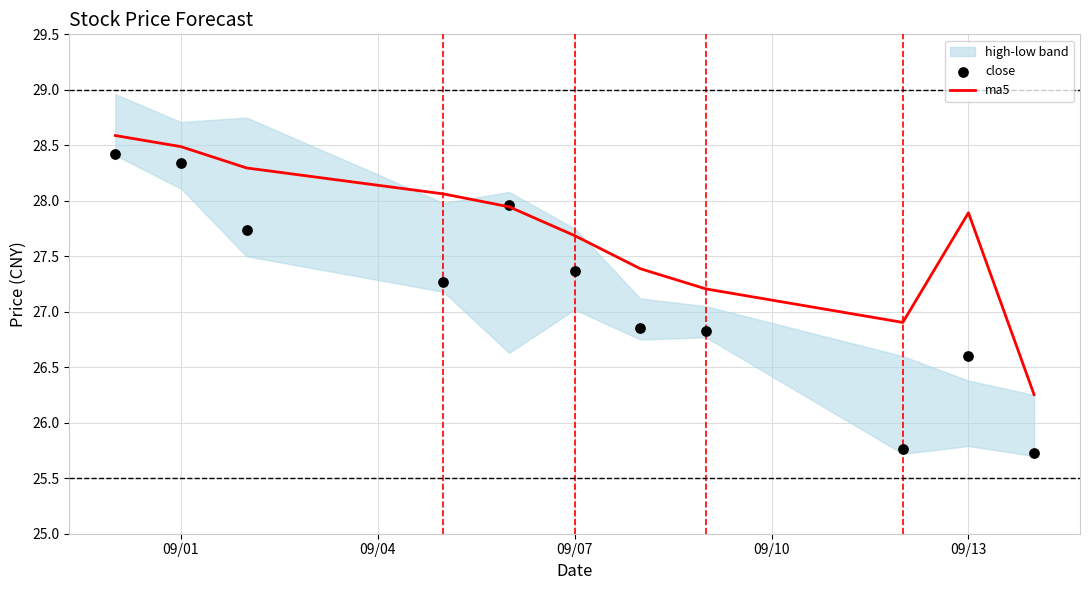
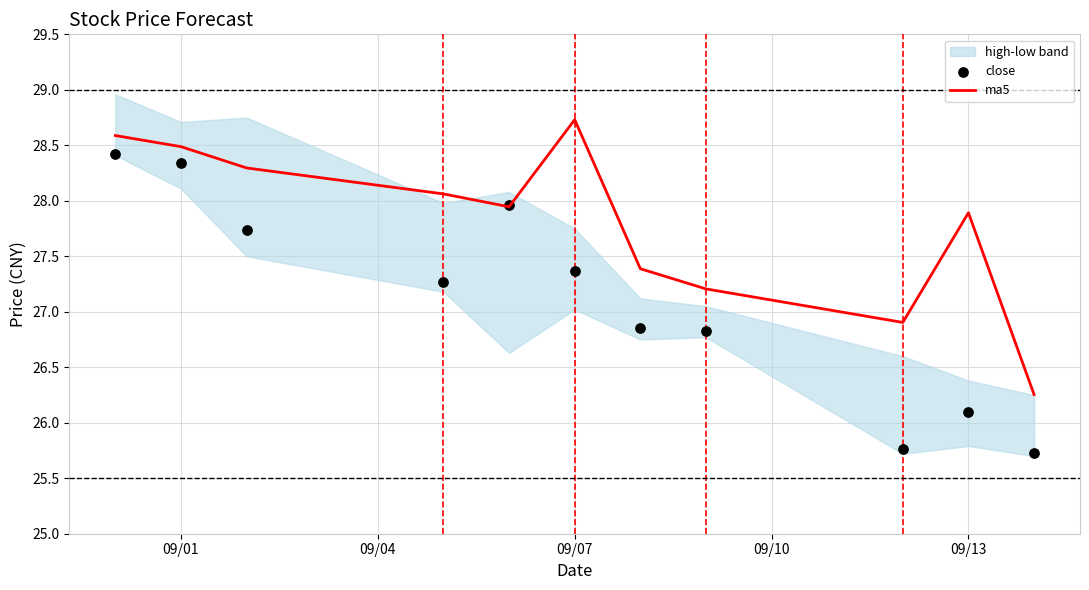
ma5, 09/07: 27.69 -> 28.73
close, 09/13: 26.6 -> 26.1
